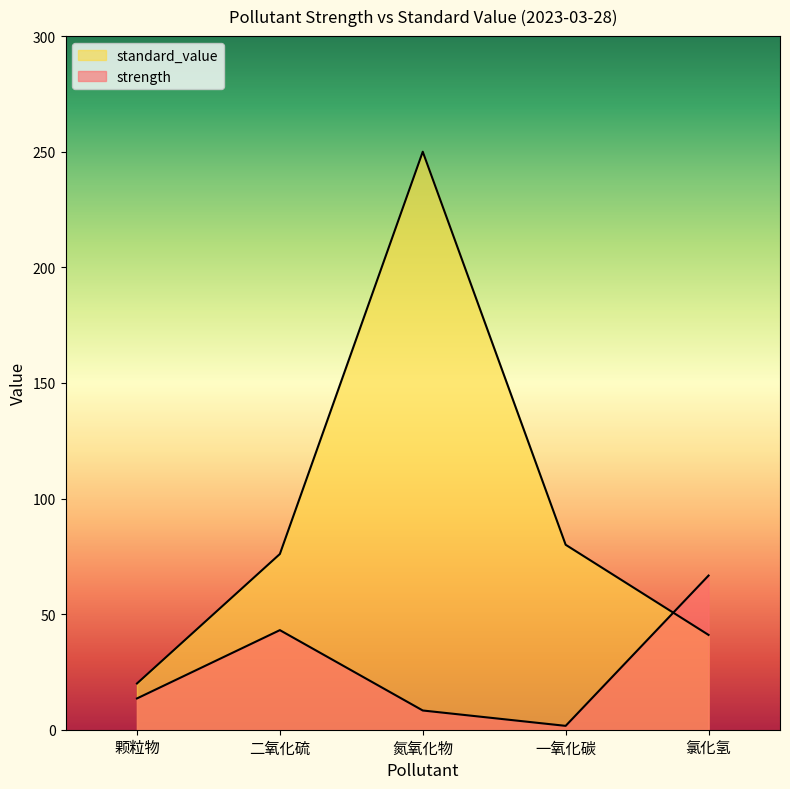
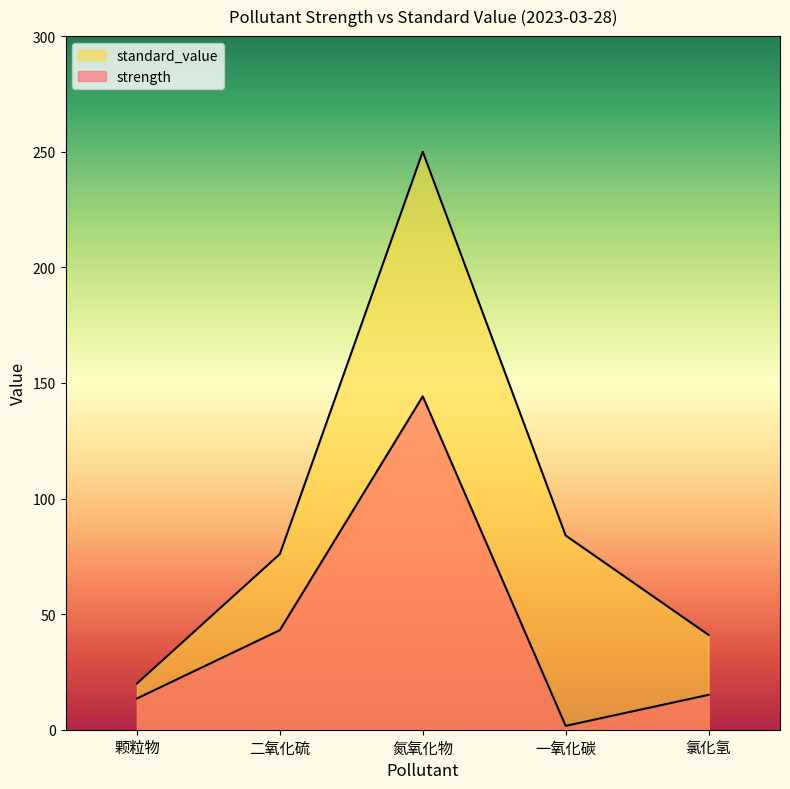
strength, 氮氧化物: 8 -> 144
standard_value, 一氧化碳: 80 -> 84
strength, 氯化氢: 67 -> 15
